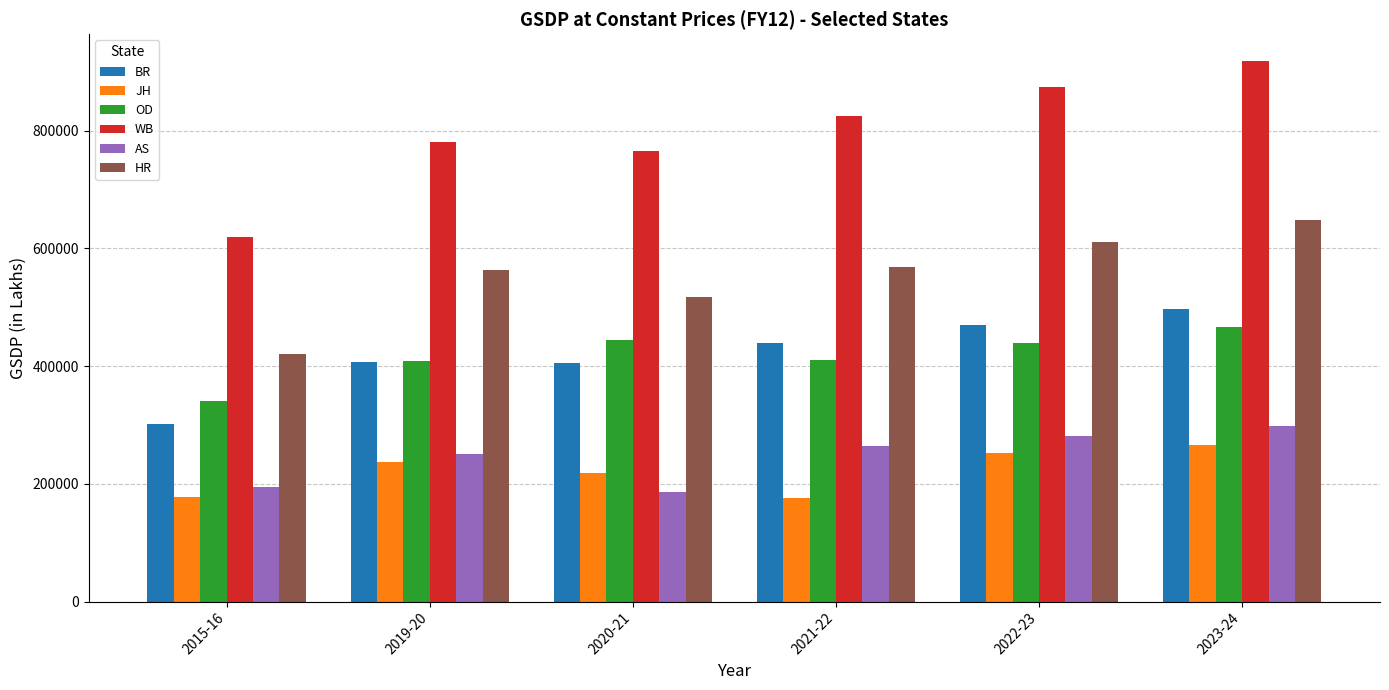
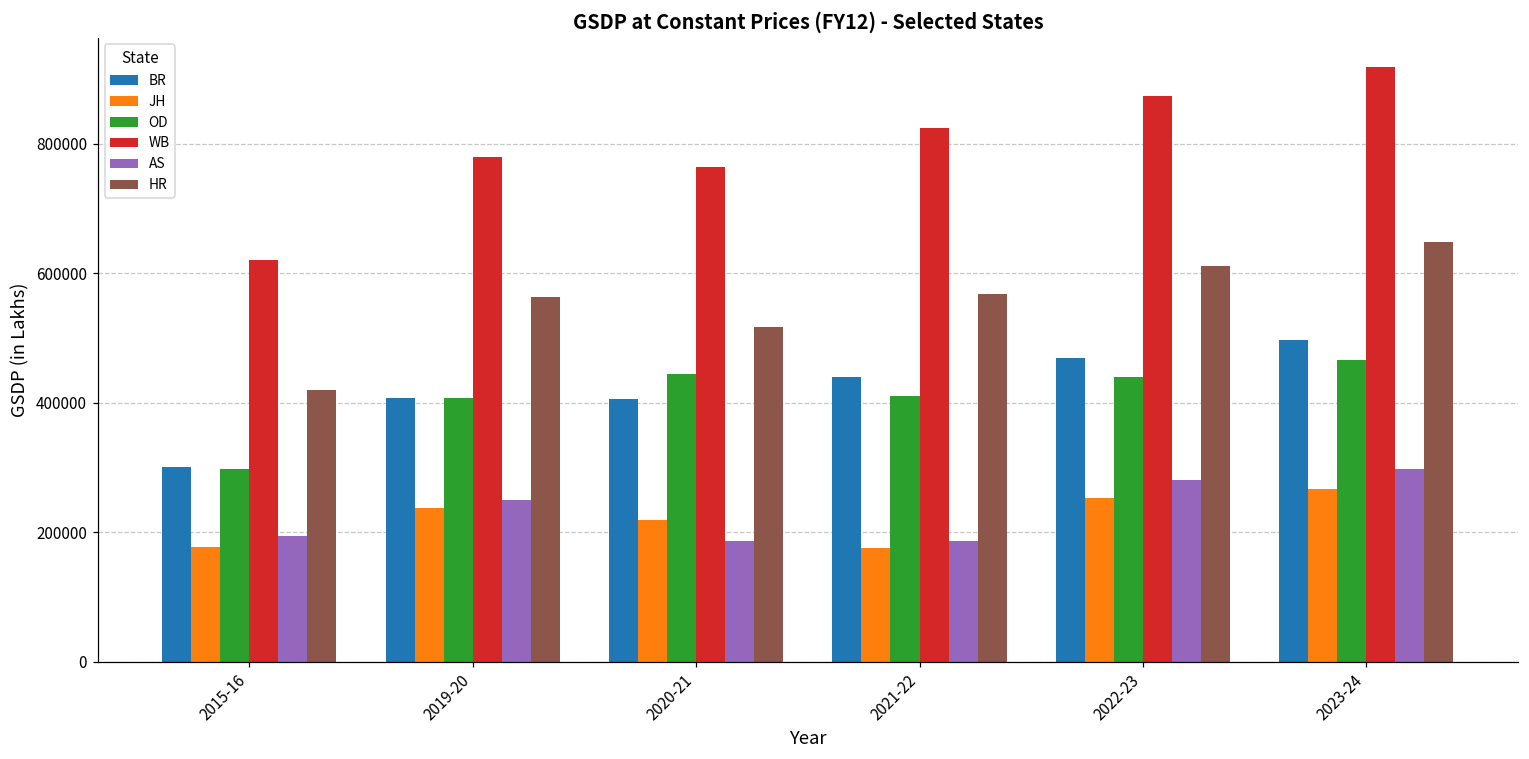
OD, 2015-16: 340000 -> 300000
AS, 2021-22: 260000 -> 190000
